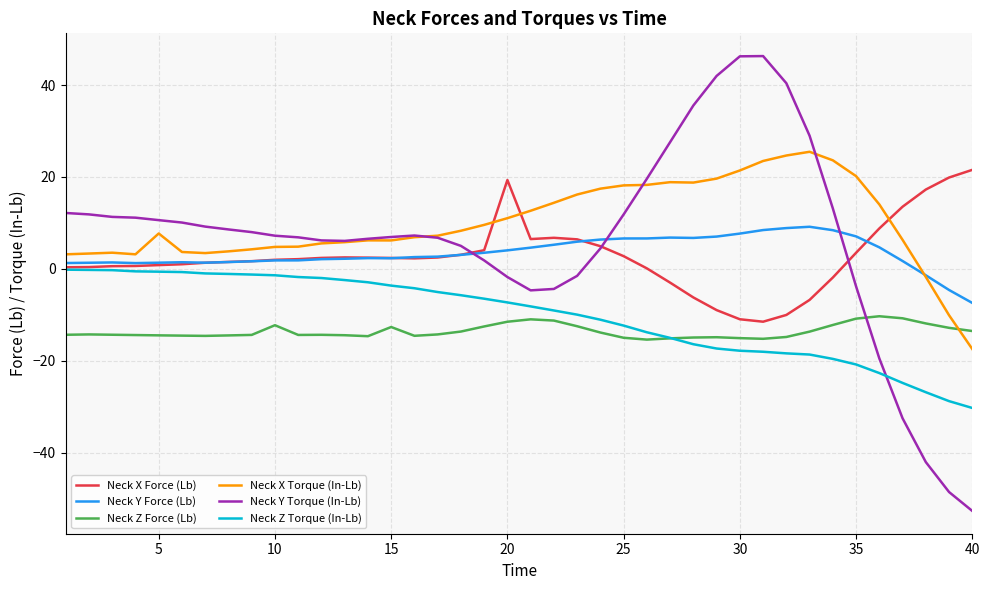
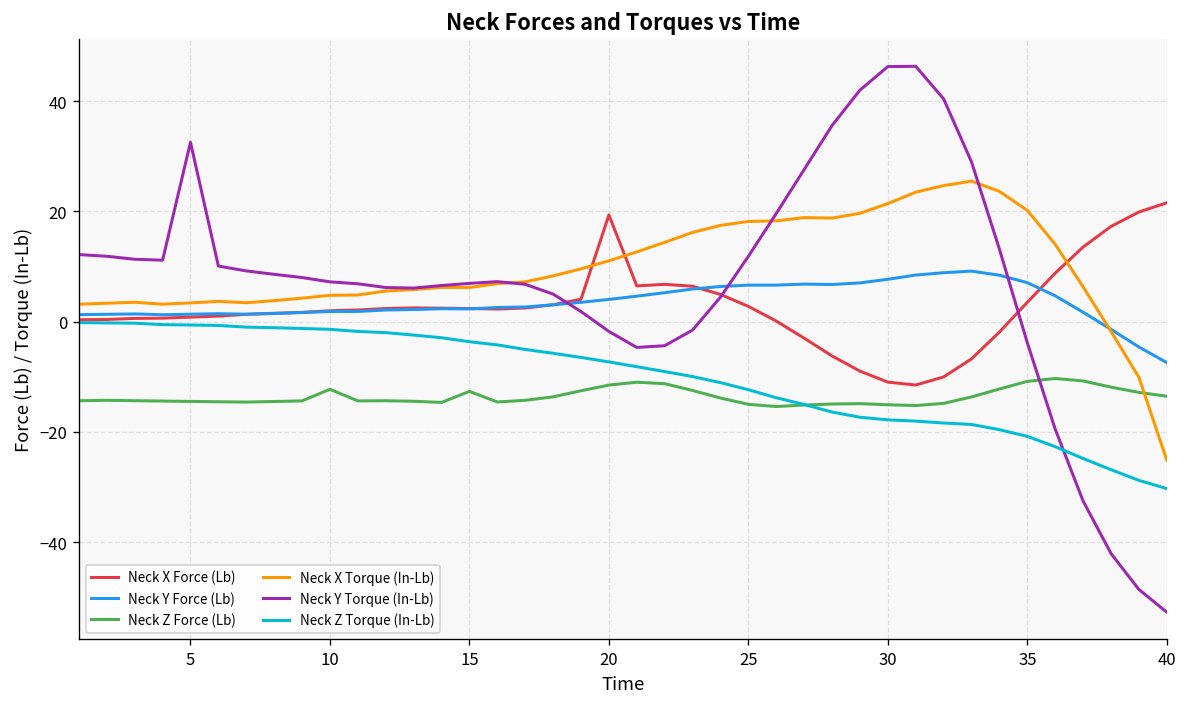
Neck X Torque (In-Lb), 5: 8 -> 3
Neck Y Torque (In-Lb), 5: 11 -> 33
Neck X Torque (In-Lb), 40: -17 -> -25
